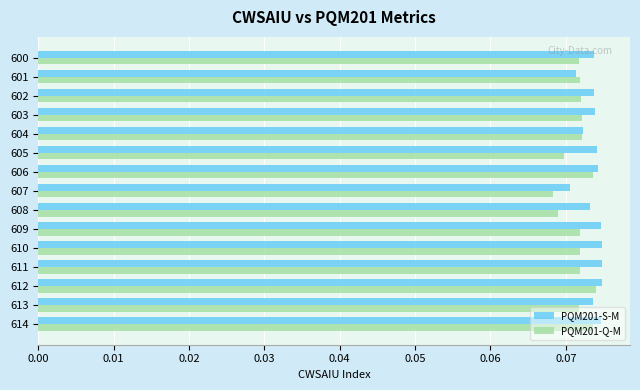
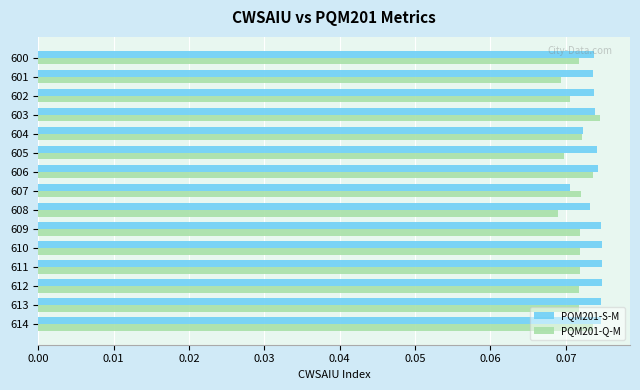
PQM201-S-M, 601: 0.071 -> 0.074
PQM201-Q-M, 601: 0.072 -> 0.069
PQM201-Q-M, 602: 0.072 -> 0.071
PQM201-Q-M, 603: 0.072 -> 0.075
PQM201-Q-M, 607: 0.068 -> 0.072
PQM201-Q-M, 612: 0.074 -> 0.072
PQM201-S-M, 613: 0.074 -> 0.075
